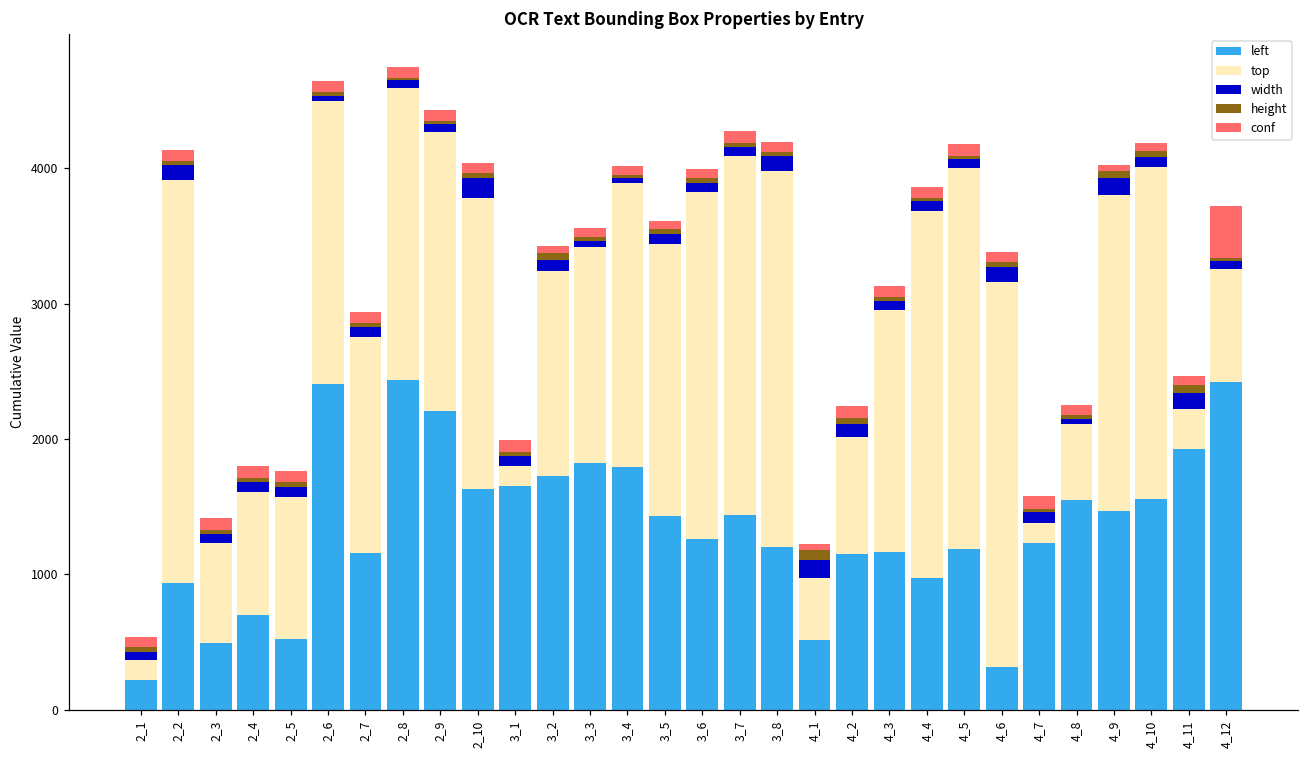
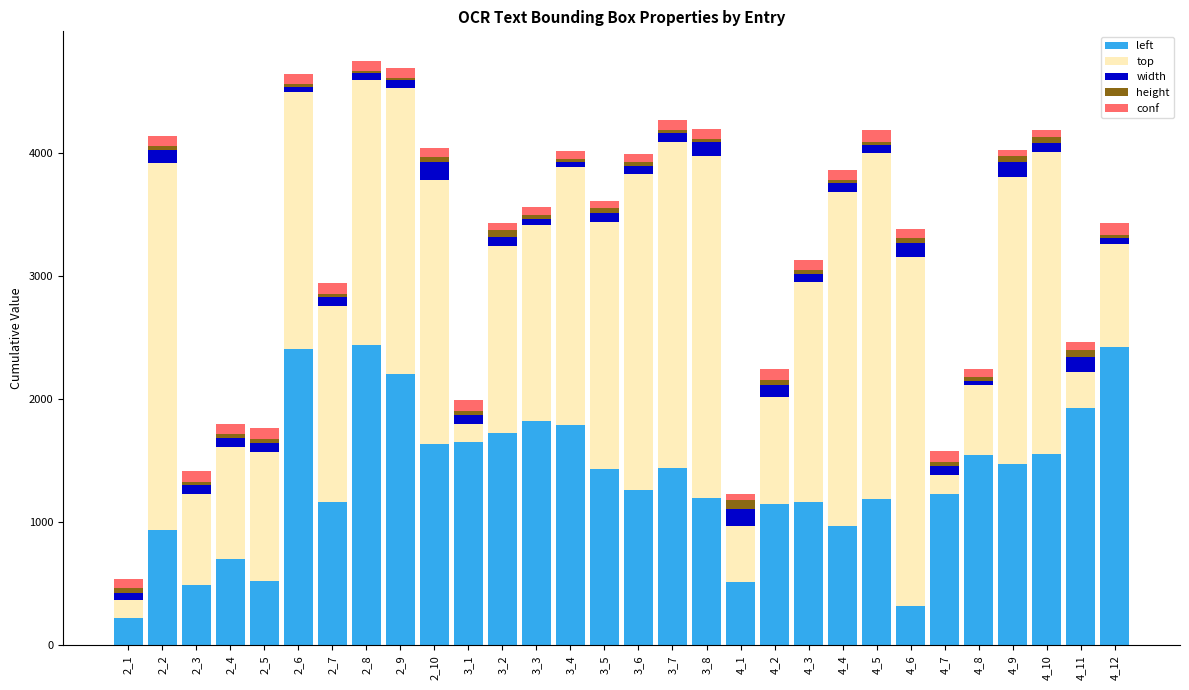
top, 2_9: 2060 -> 2330
conf, 4_12: 380 -> 90
